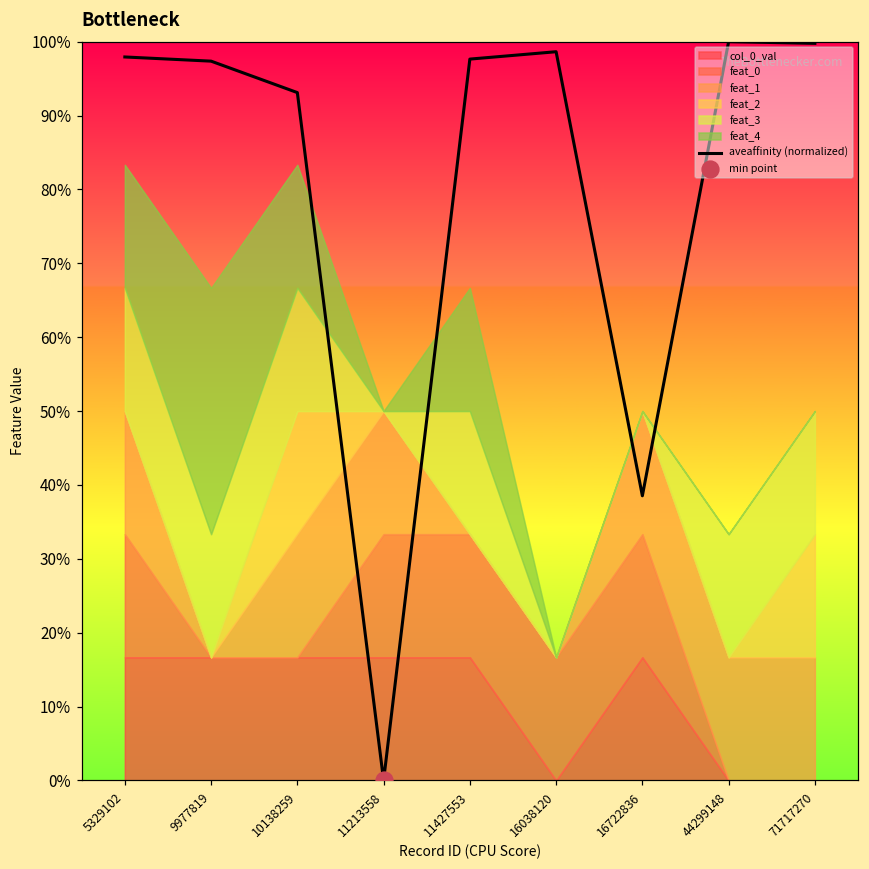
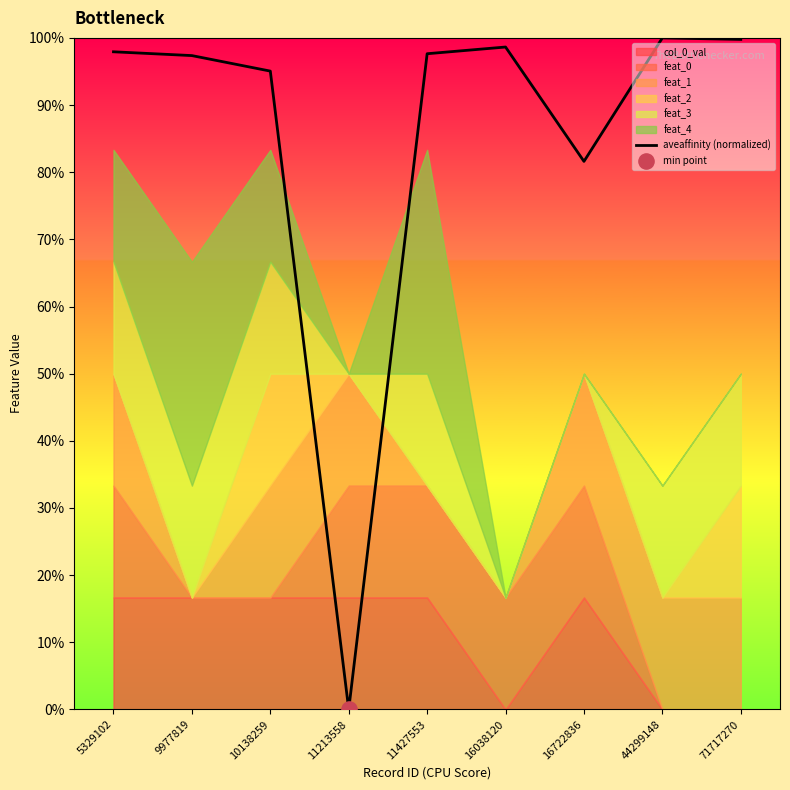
aveaffinity (normalized), 10138259: 93% -> 95%
feat_4, 11427553: 17% -> 33%
aveaffinity (normalized), 16722836: 39% -> 82%
